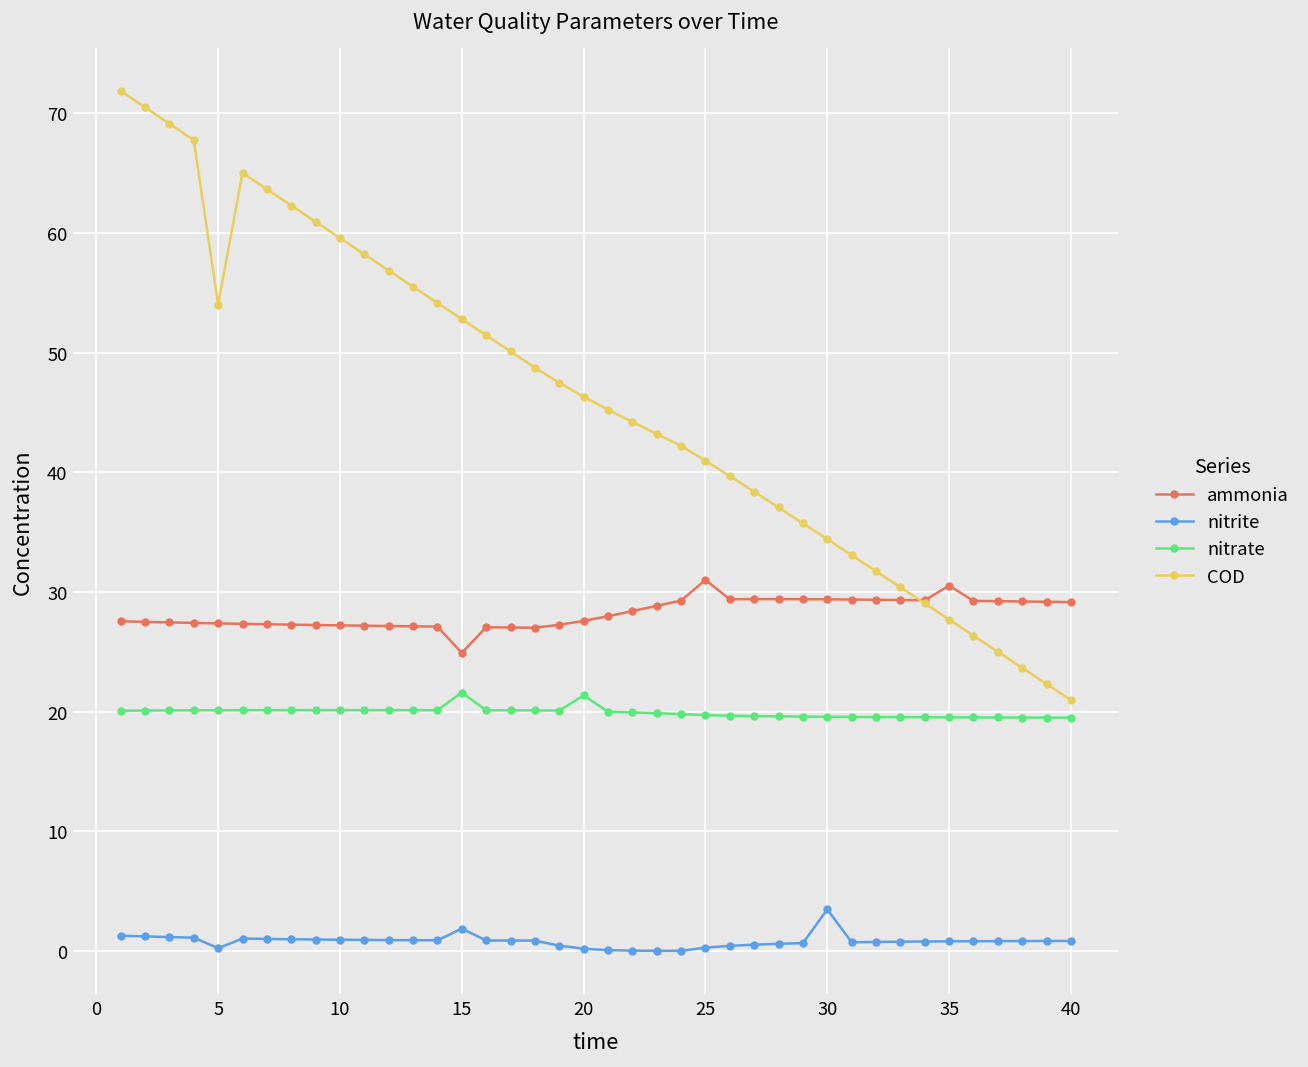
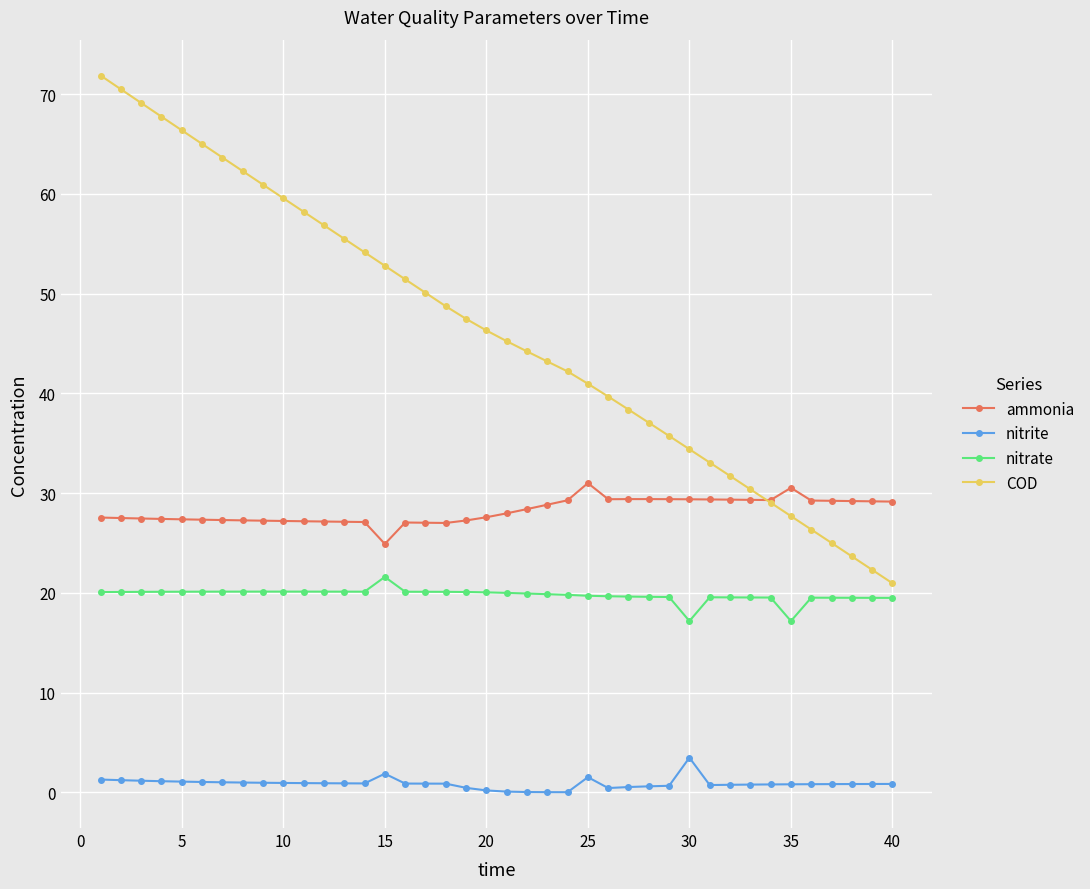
nitrite, 5: 0 -> 1
COD, 5: 54 -> 66
nitrate, 20: 21 -> 20
nitrite, 25: 0 -> 2
nitrate, 30: 20 -> 17
nitrate, 35: 20 -> 17
